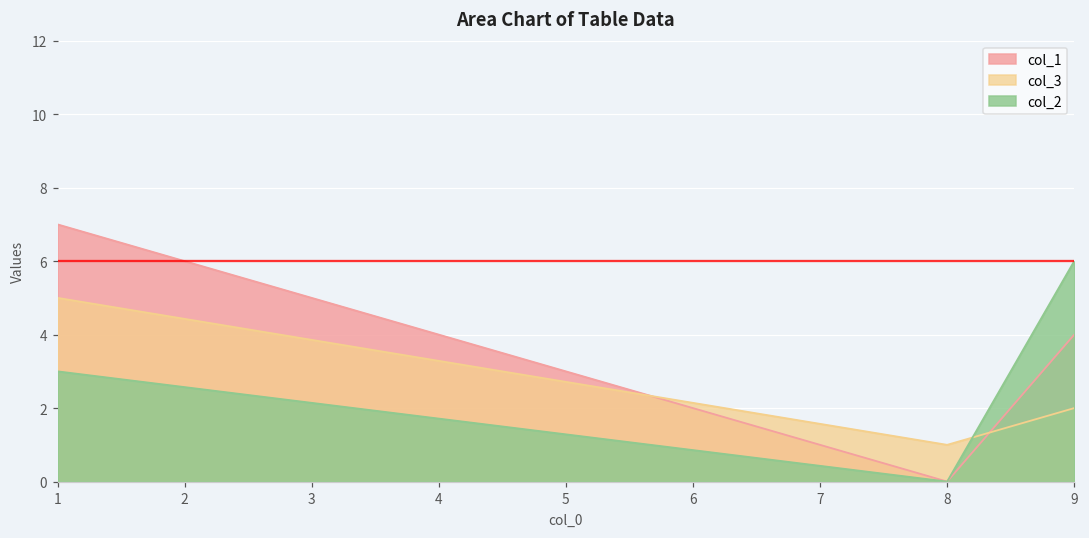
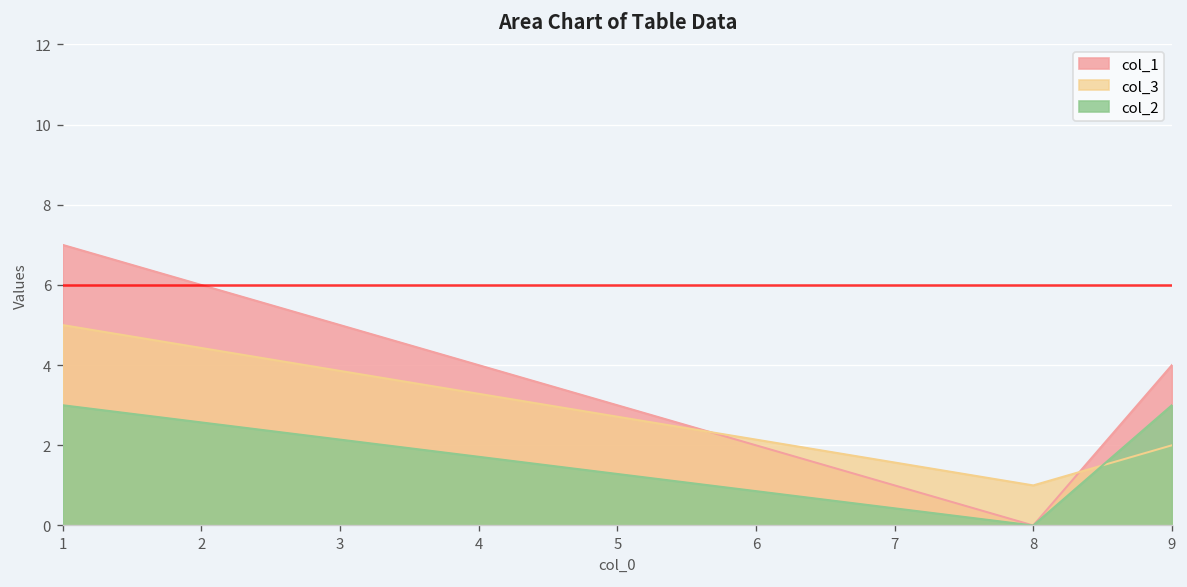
col_2, 9: 6 -> 3
